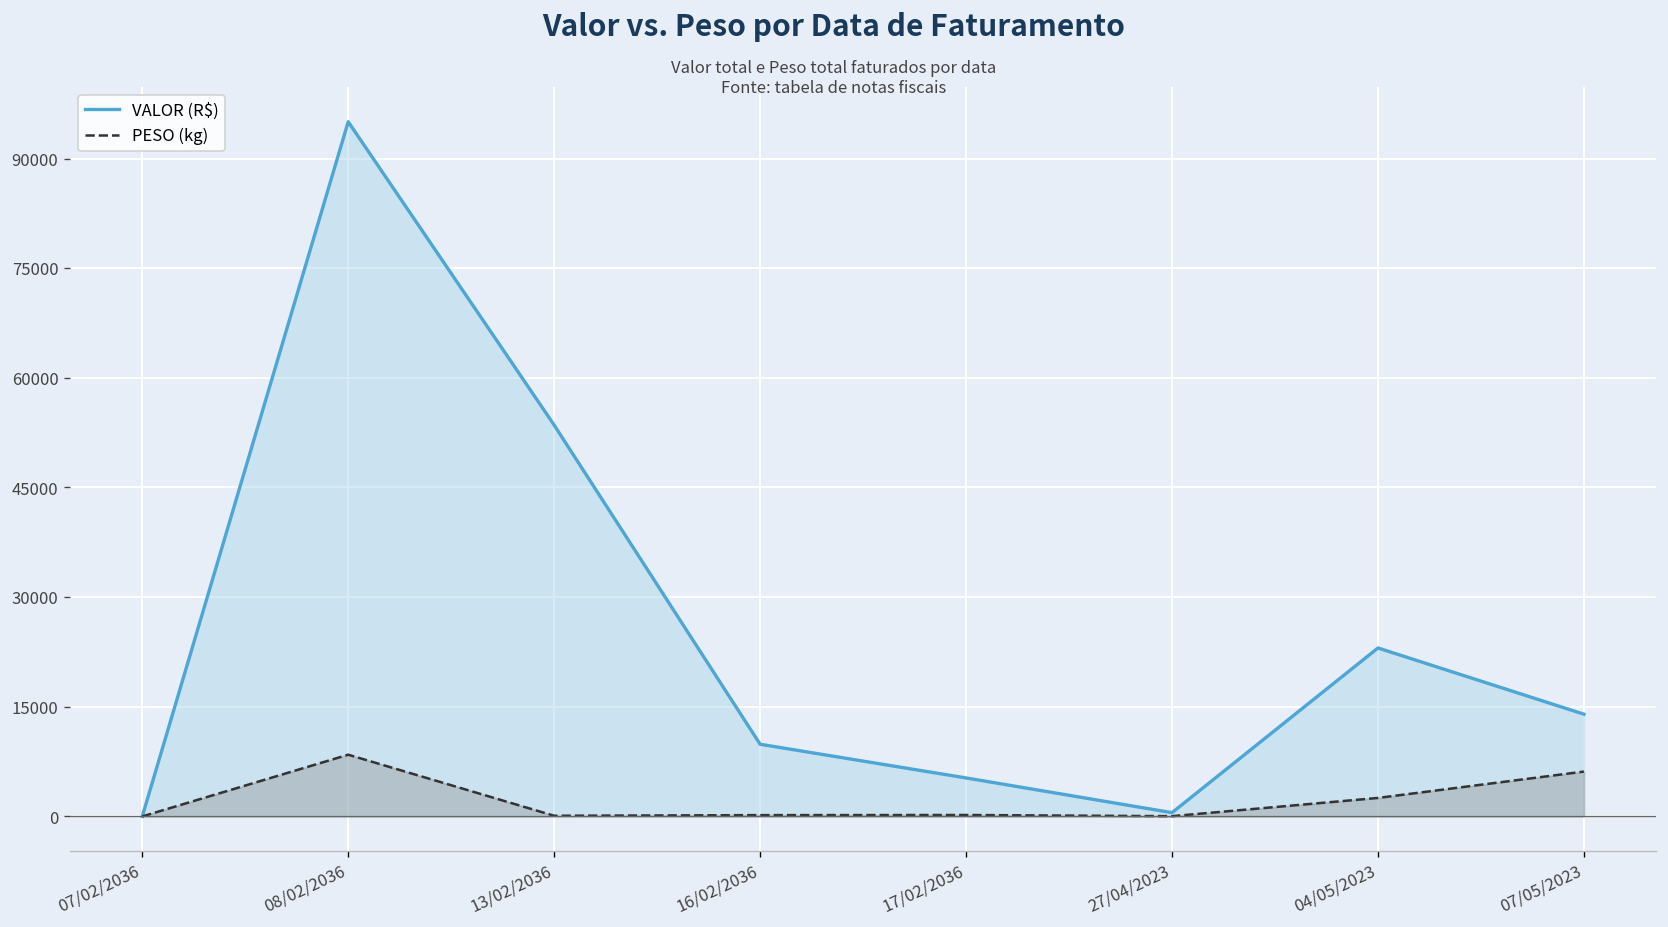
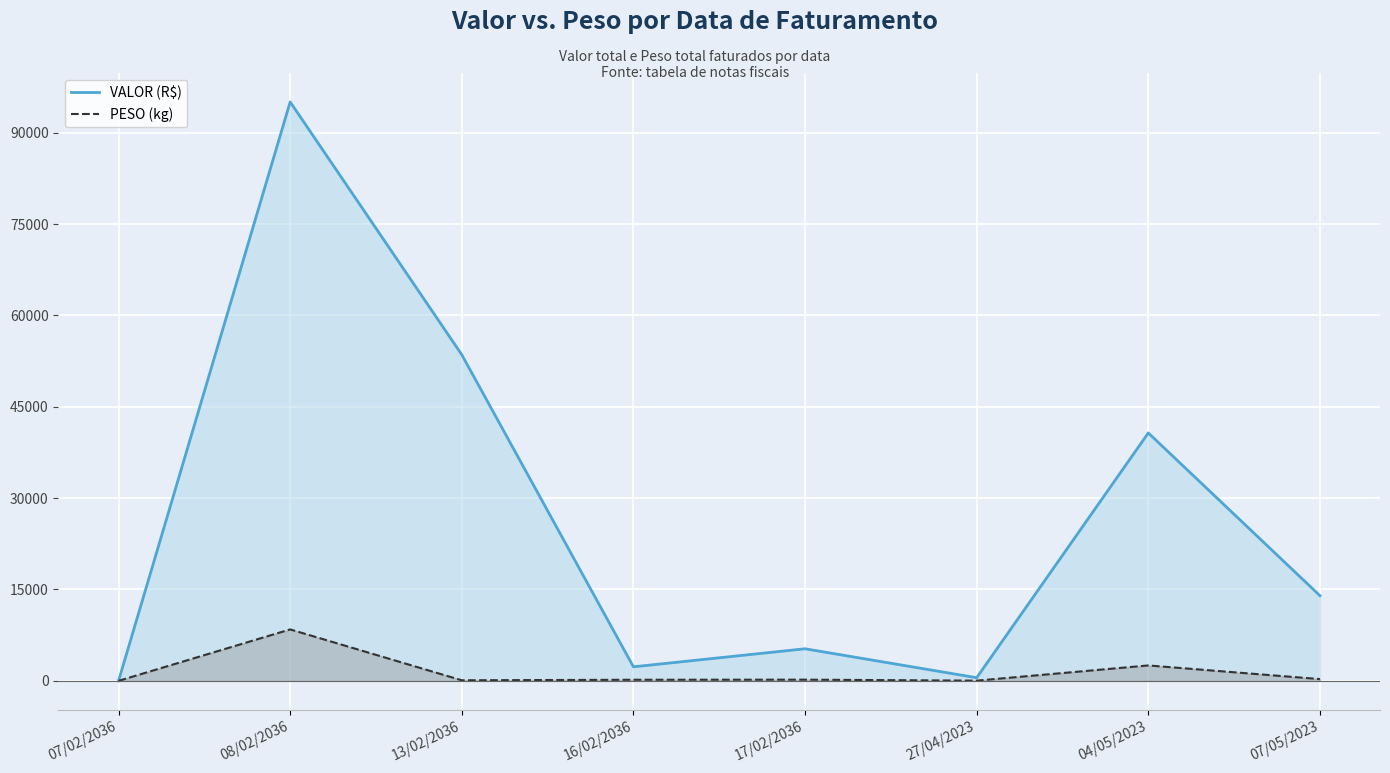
VALOR (R$), 16/02/2036: 10000 -> 2000
VALOR (R$), 04/05/2023: 23000 -> 41000
PESO (kg), 07/05/2023: 6000 -> 0
